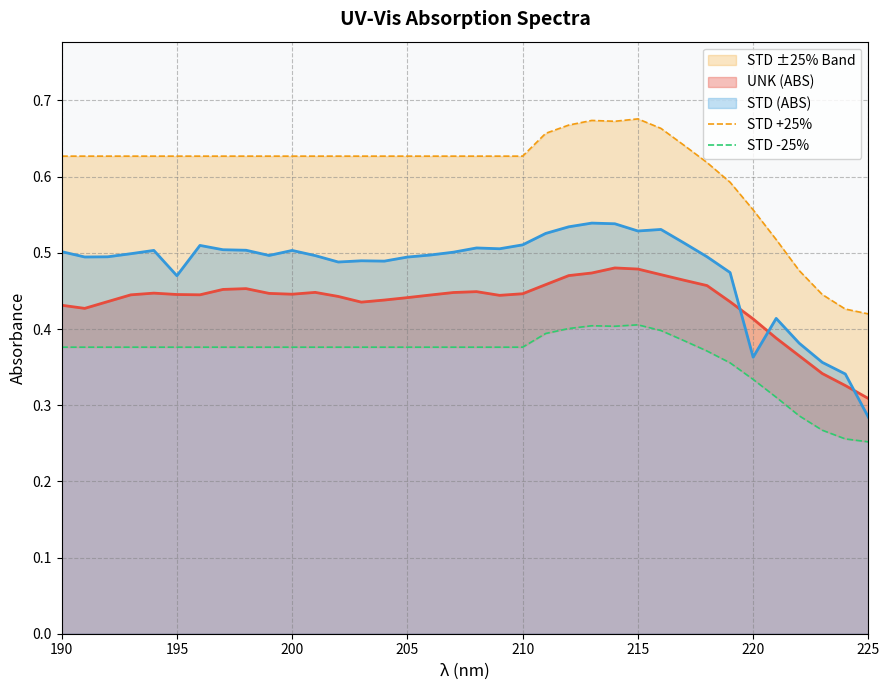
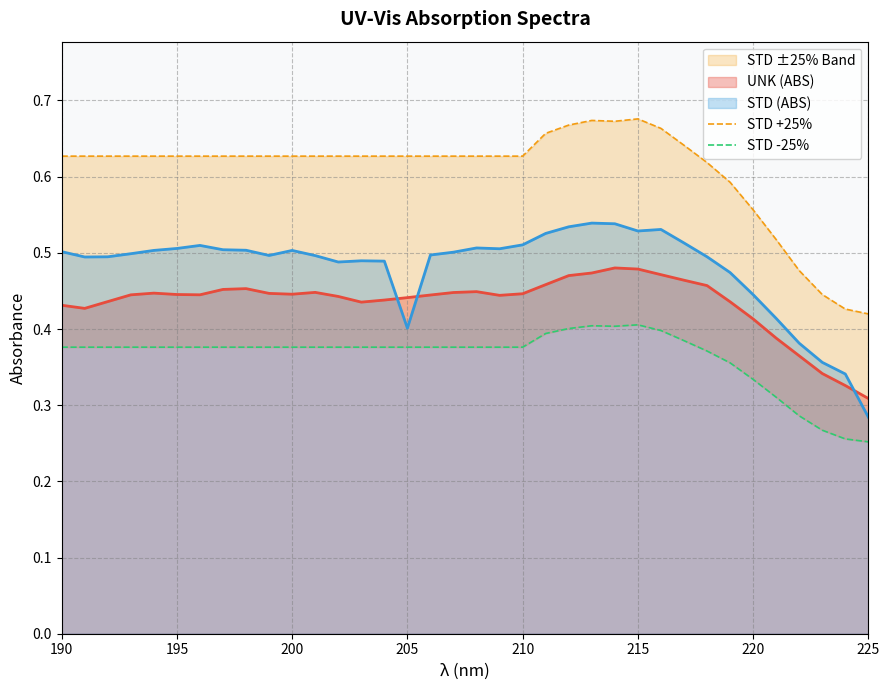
STD (ABS), 195: 0.47 -> 0.51
STD (ABS), 205: 0.49 -> 0.40
STD (ABS), 220: 0.36 -> 0.45
